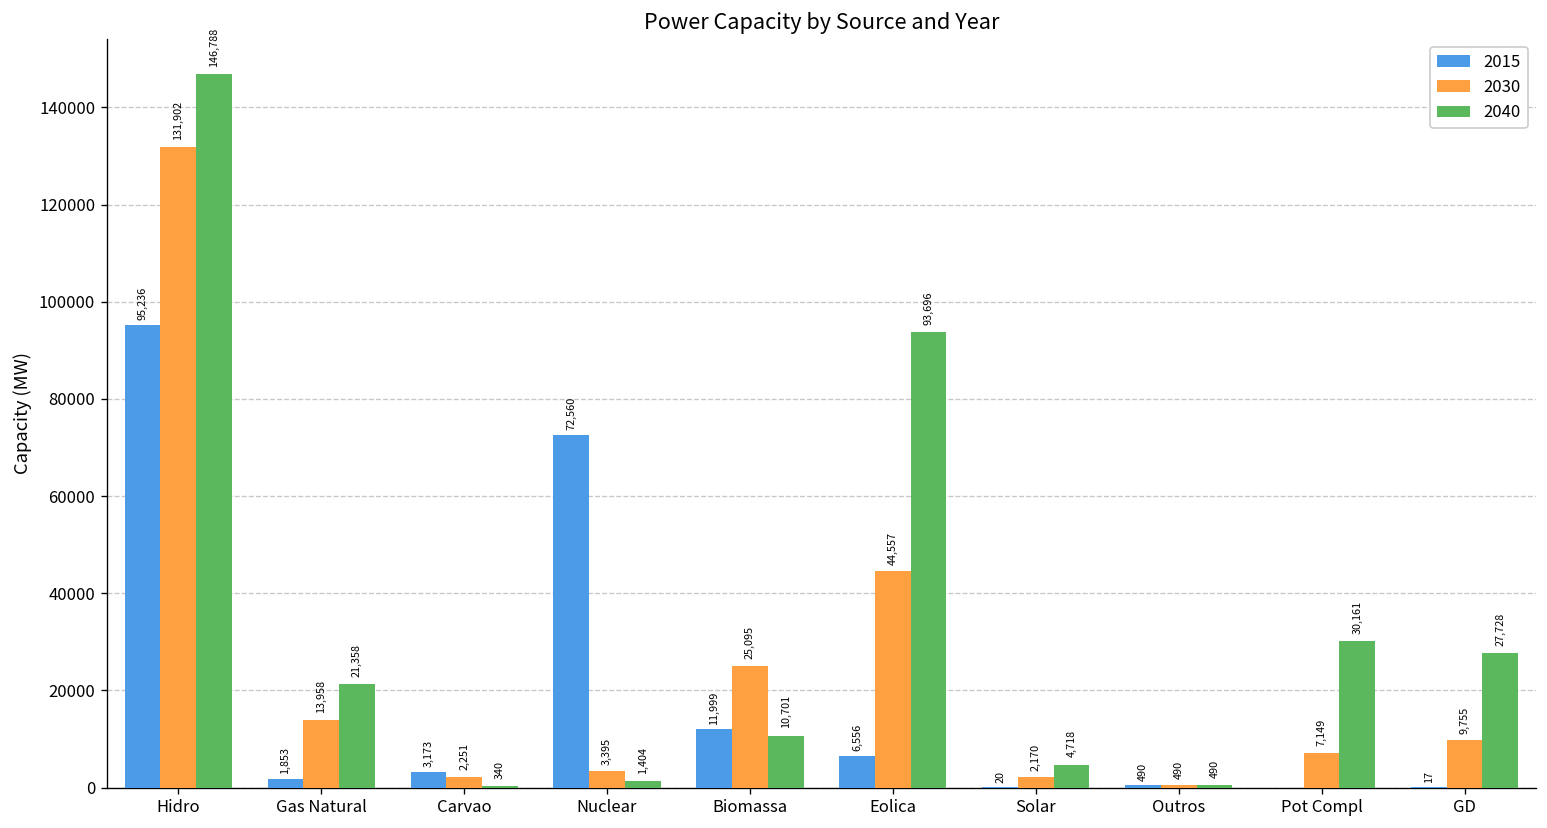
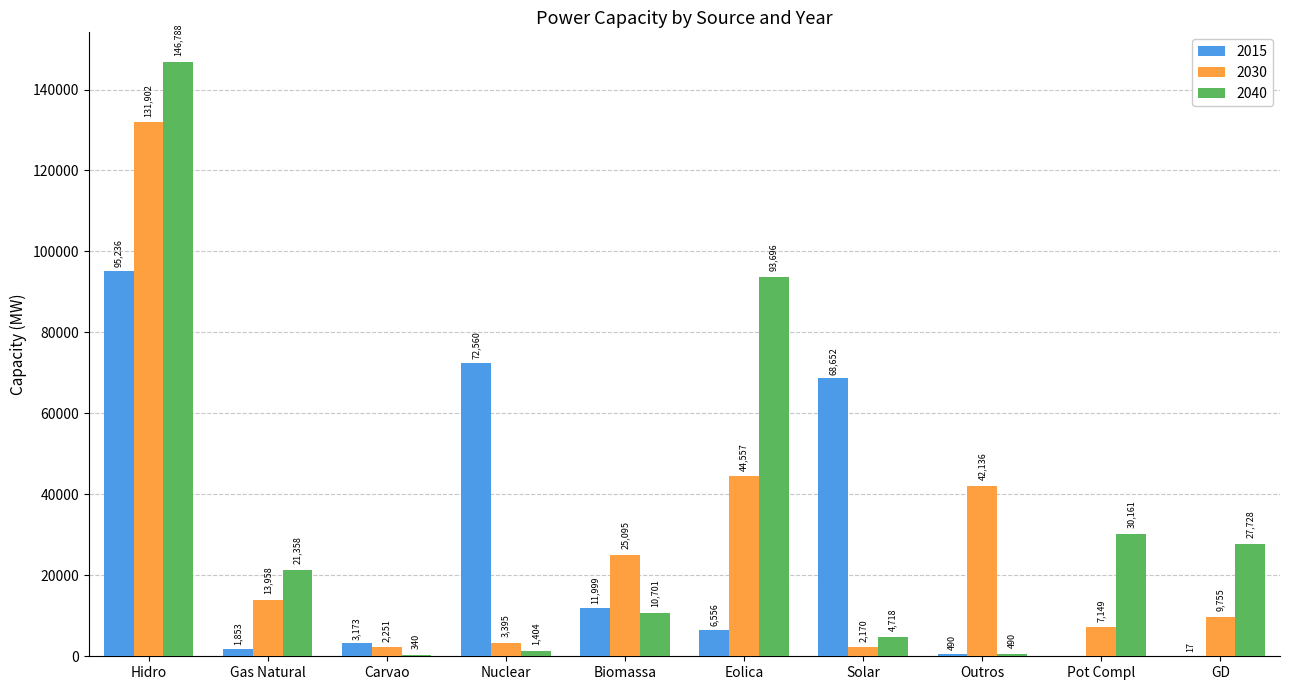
2015, Solar: 20 -> 68,652
2030, Outros: 490 -> 42,136
